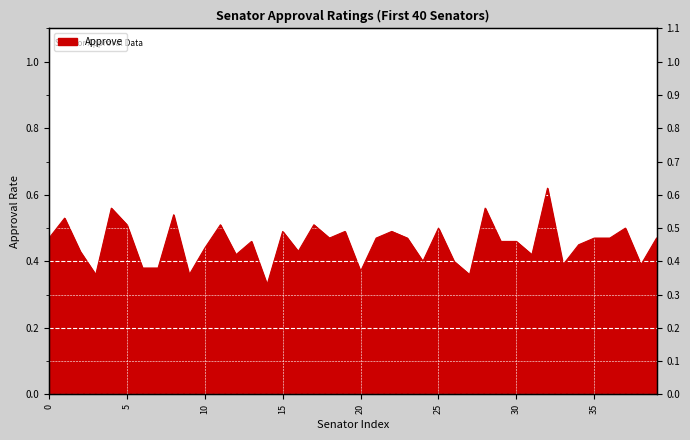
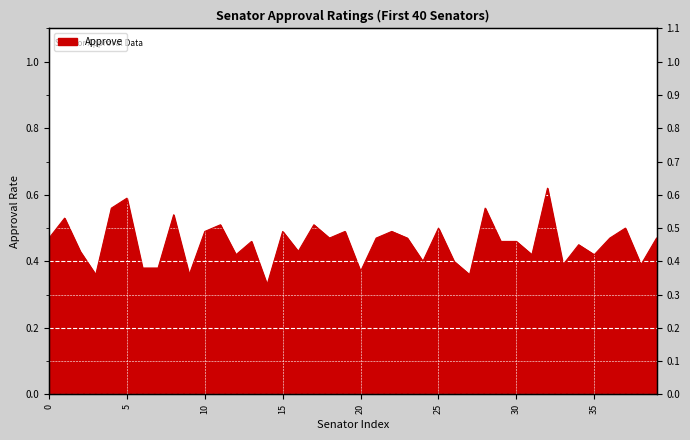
5: 0.51 -> 0.59
10: 0.44 -> 0.49
35: 0.47 -> 0.42
